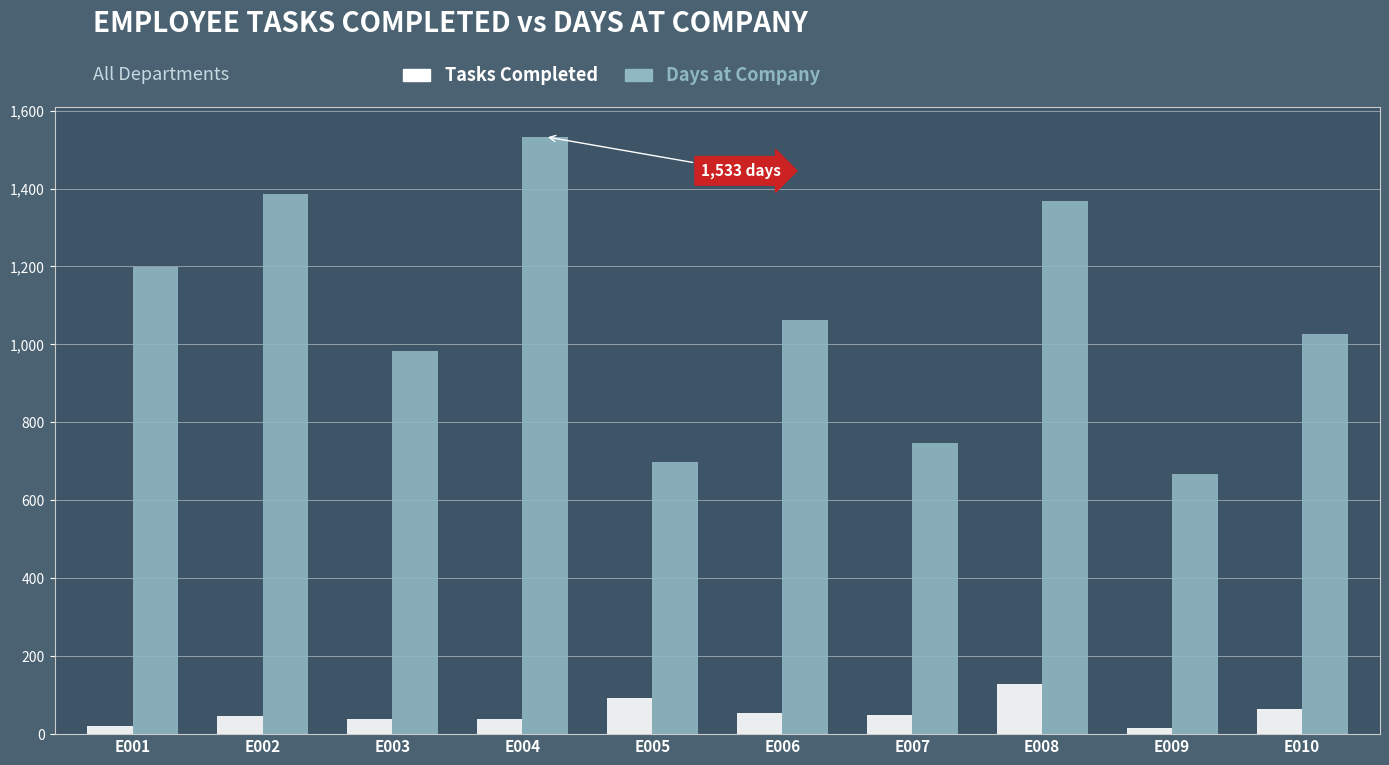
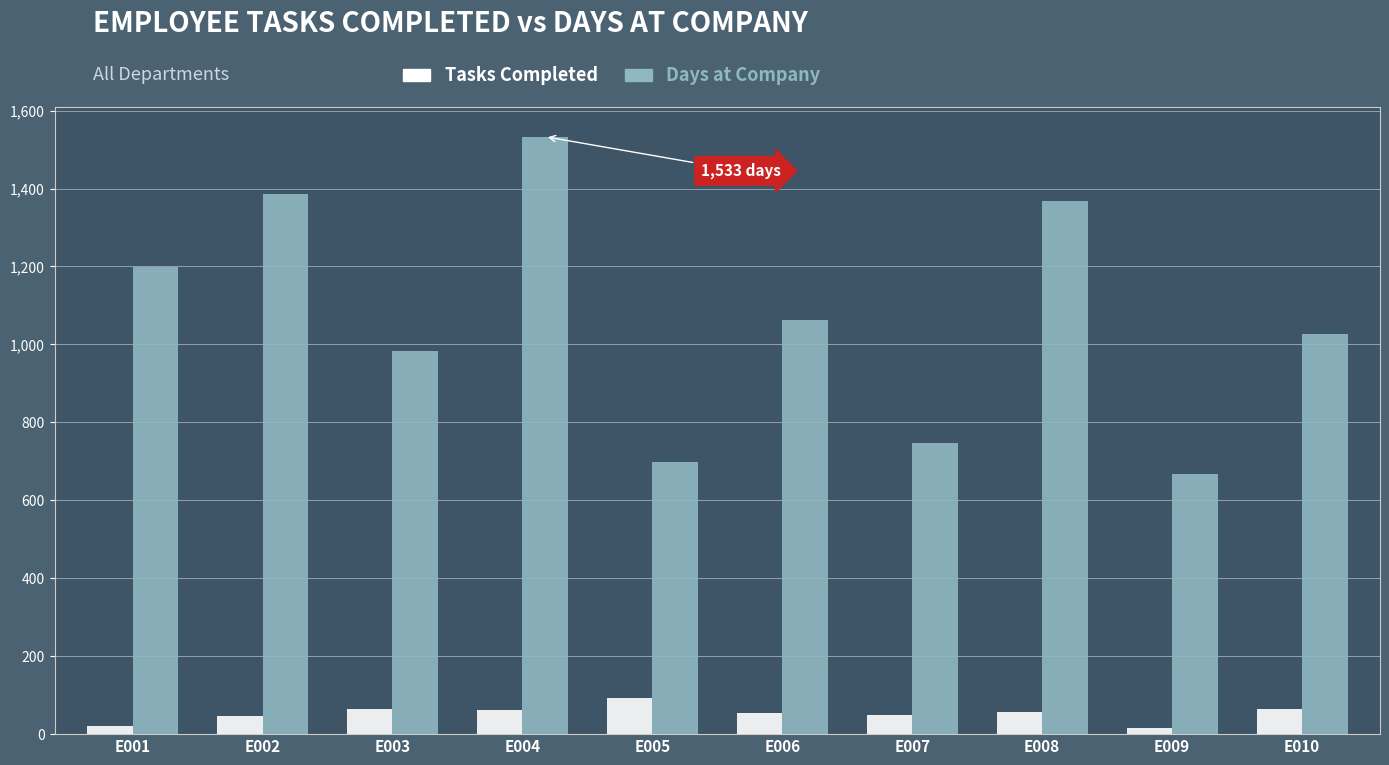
Tasks Completed, E003: 40 -> 60
Tasks Completed, E004: 40 -> 60
Tasks Completed, E008: 130 -> 60
